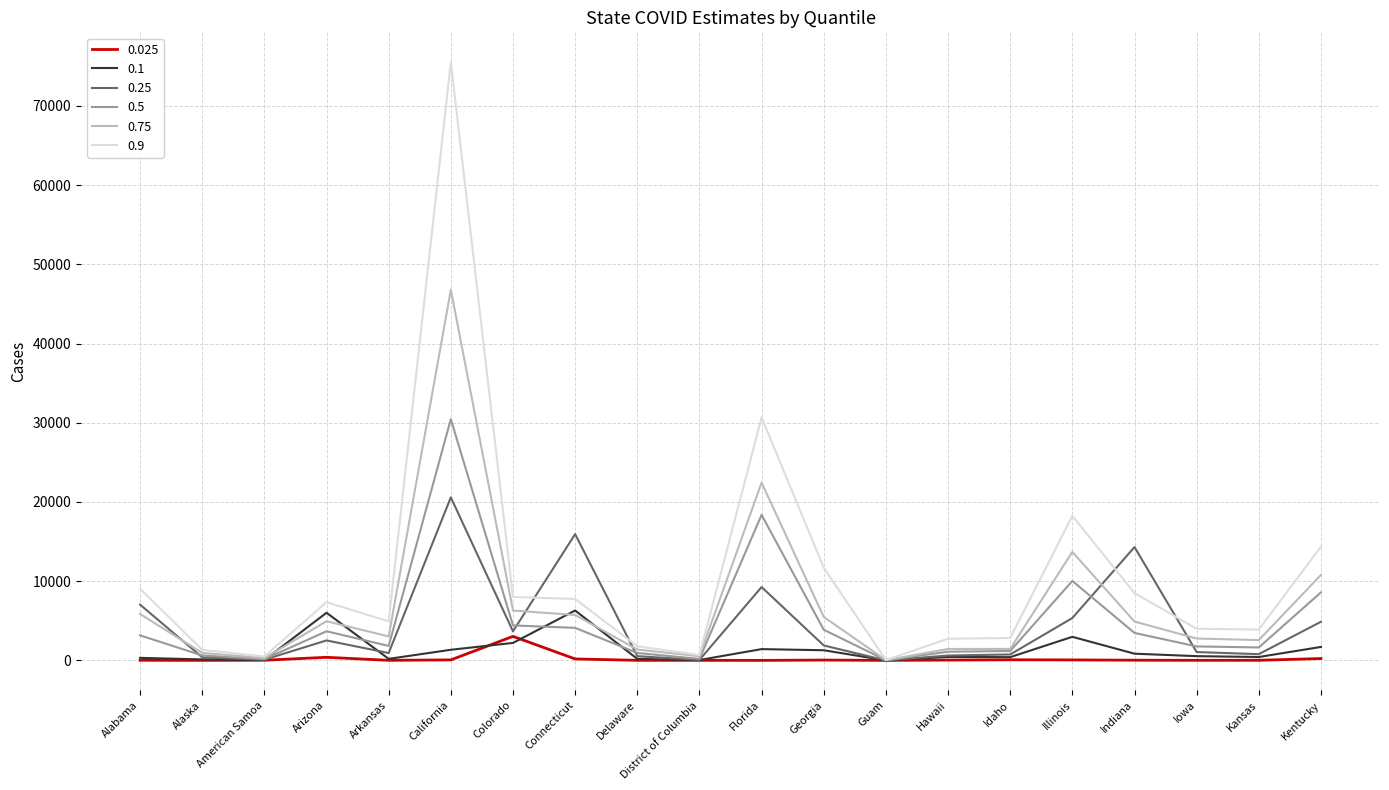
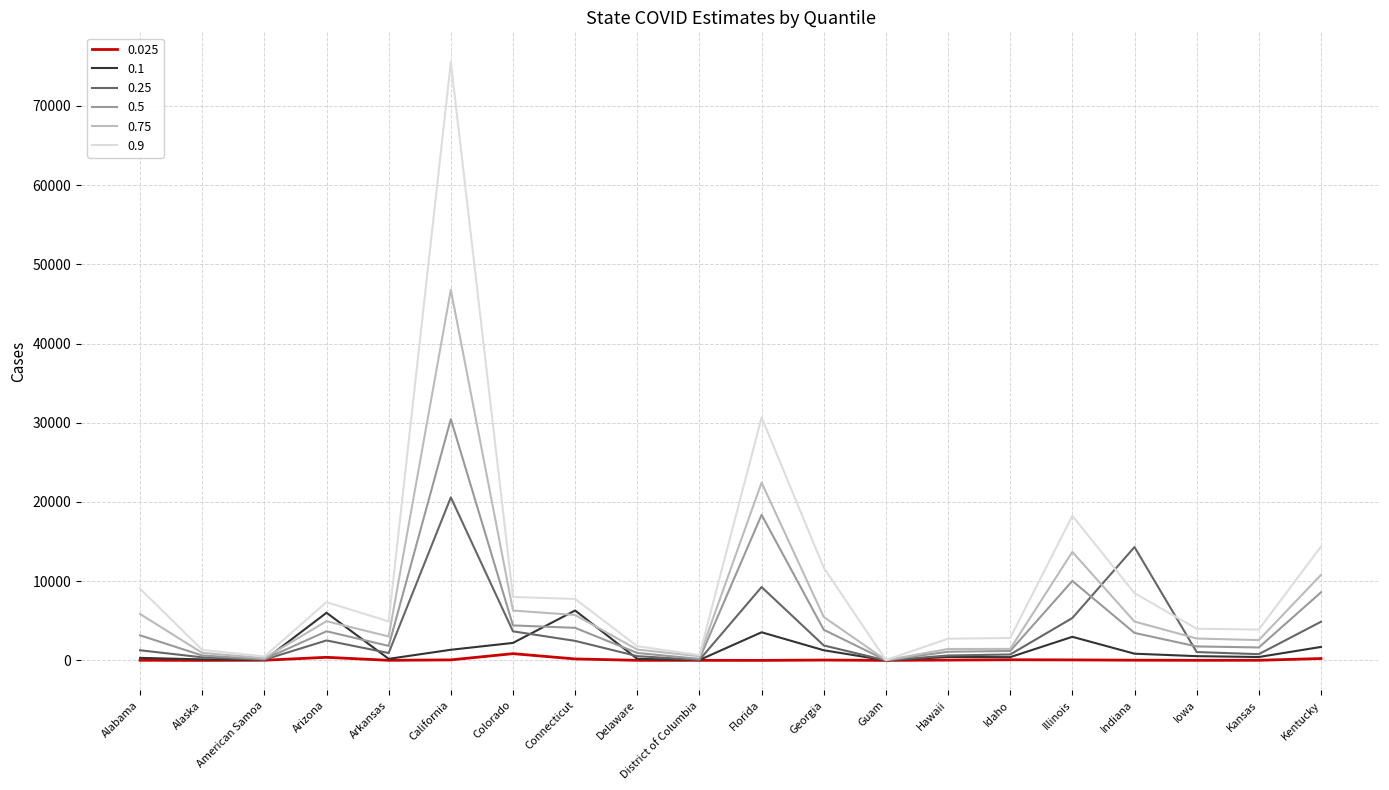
0.25, Alabama: 7000 -> 1000
0.025, Colorado: 3000 -> 1000
0.25, Connecticut: 16000 -> 2000
0.1, Florida: 1000 -> 4000
